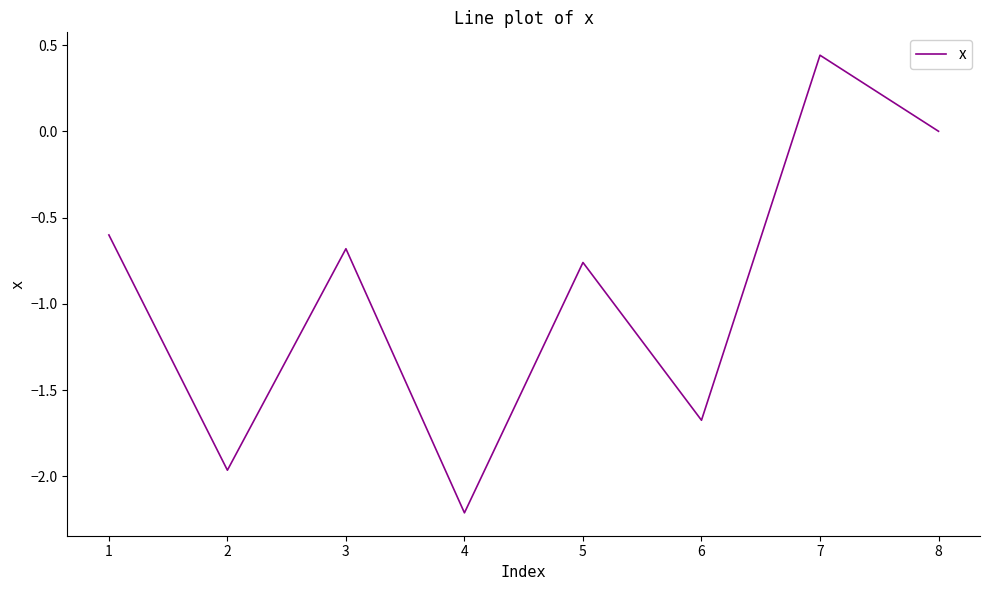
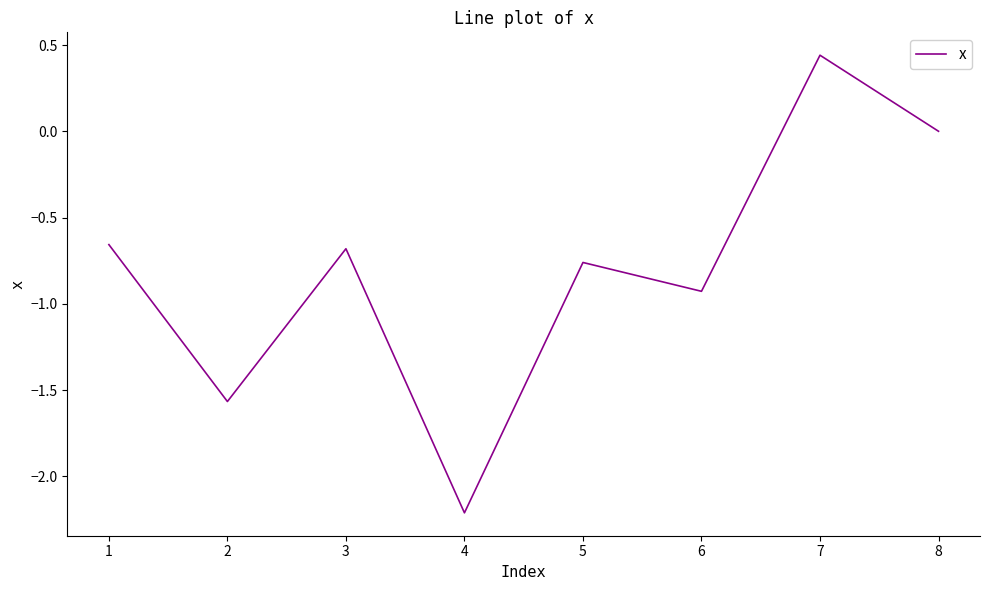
1: -0.60 -> -0.66
2: -1.96 -> -1.57
6: -1.68 -> -0.93
